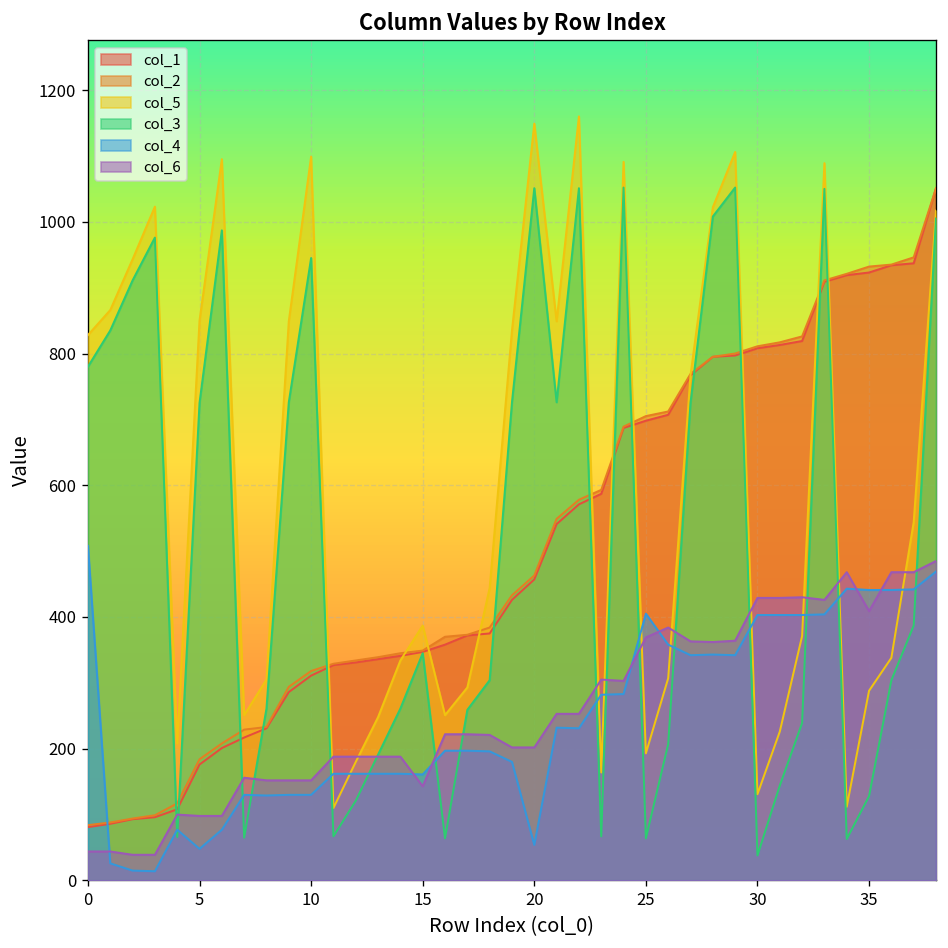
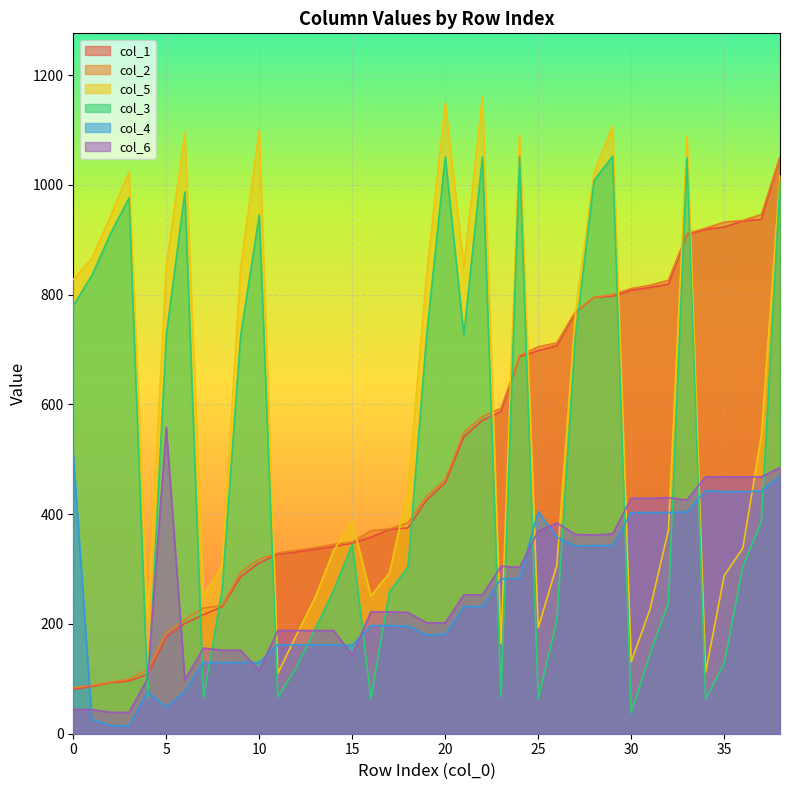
col_6, 5: 100 -> 560
col_6, 10: 150 -> 120
col_4, 20: 50 -> 180
col_6, 35: 410 -> 470
